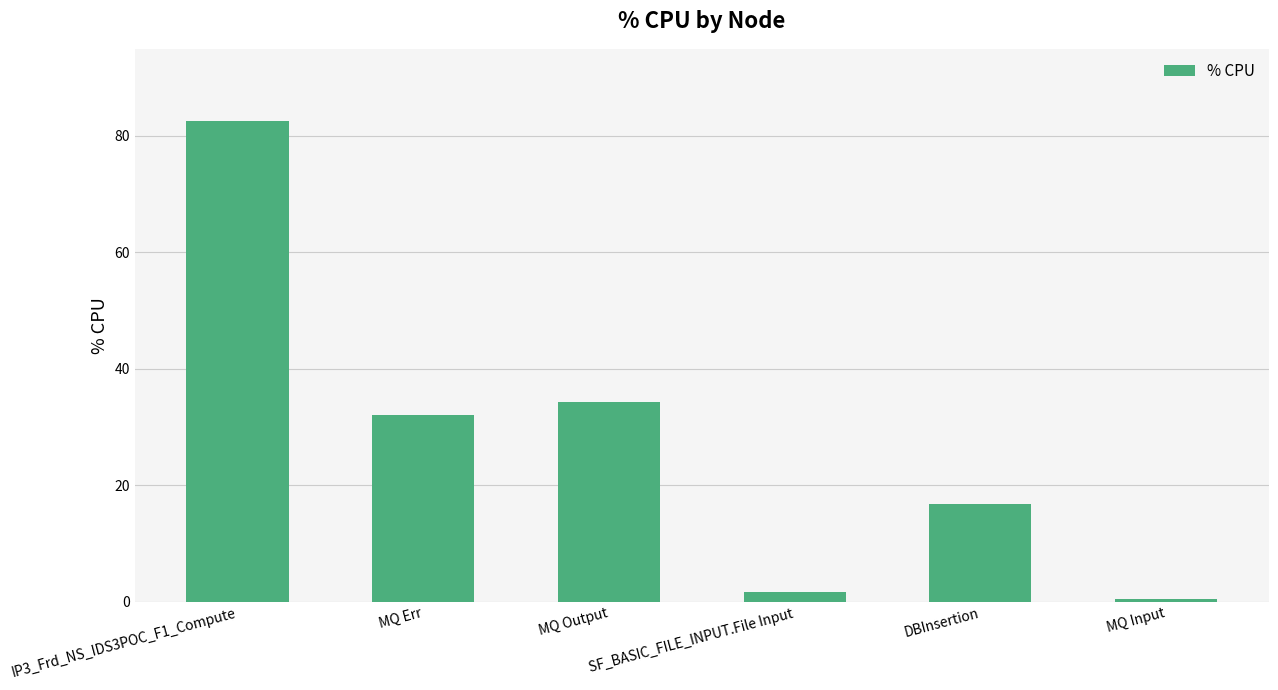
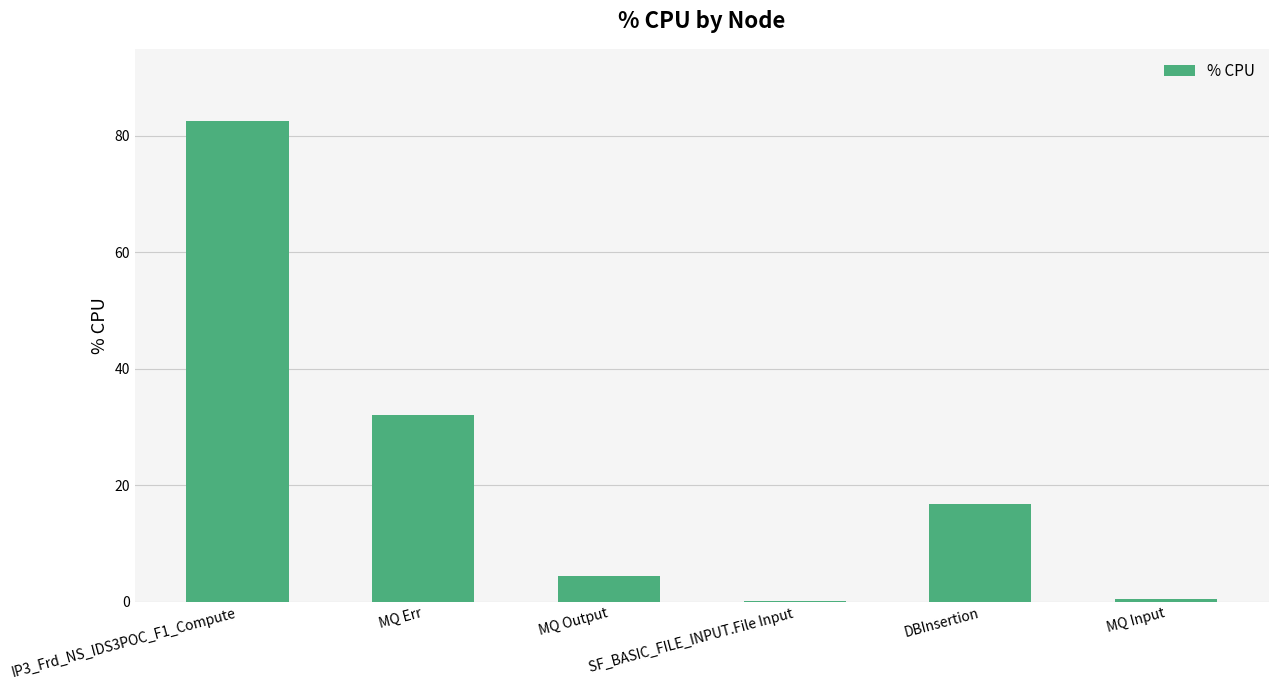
MQ Output: 34 -> 4
SF_BASIC_FILE_INPUT.File Input: 2 -> 0
